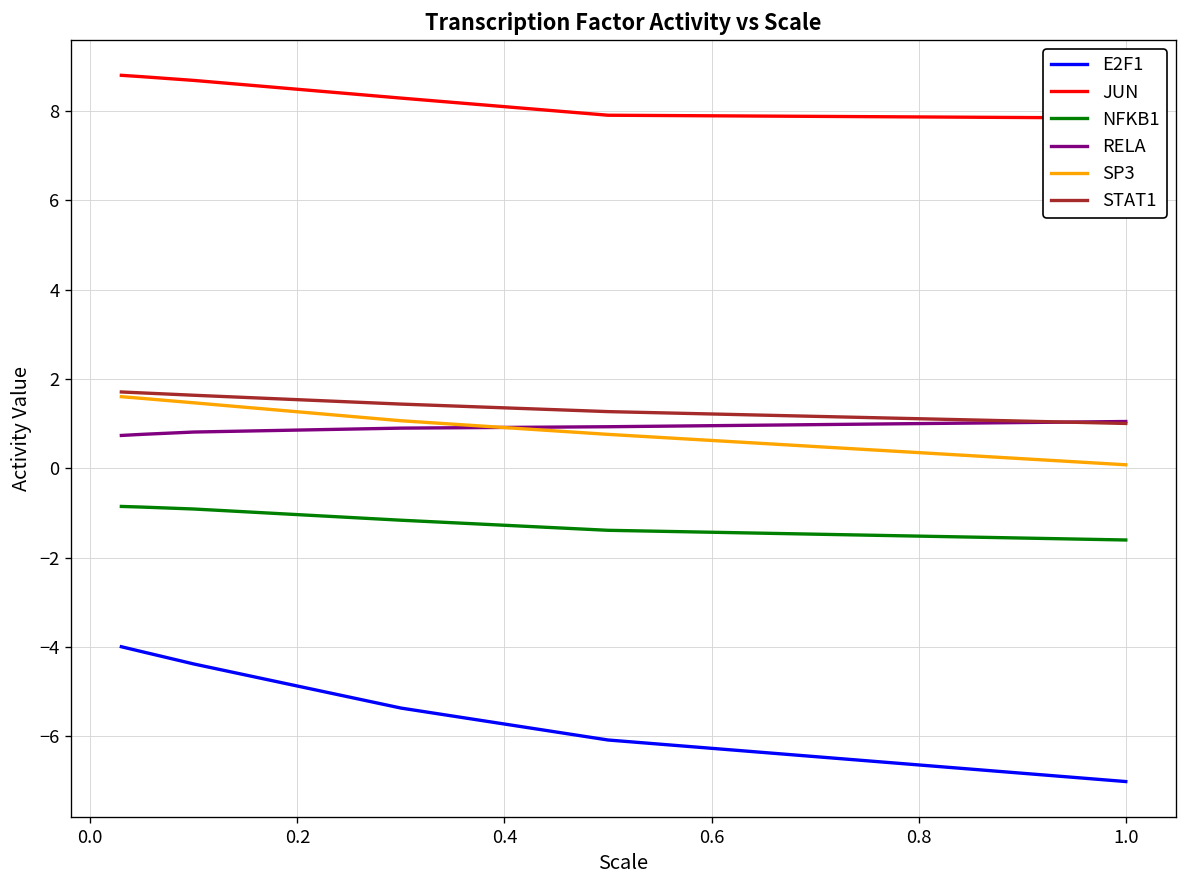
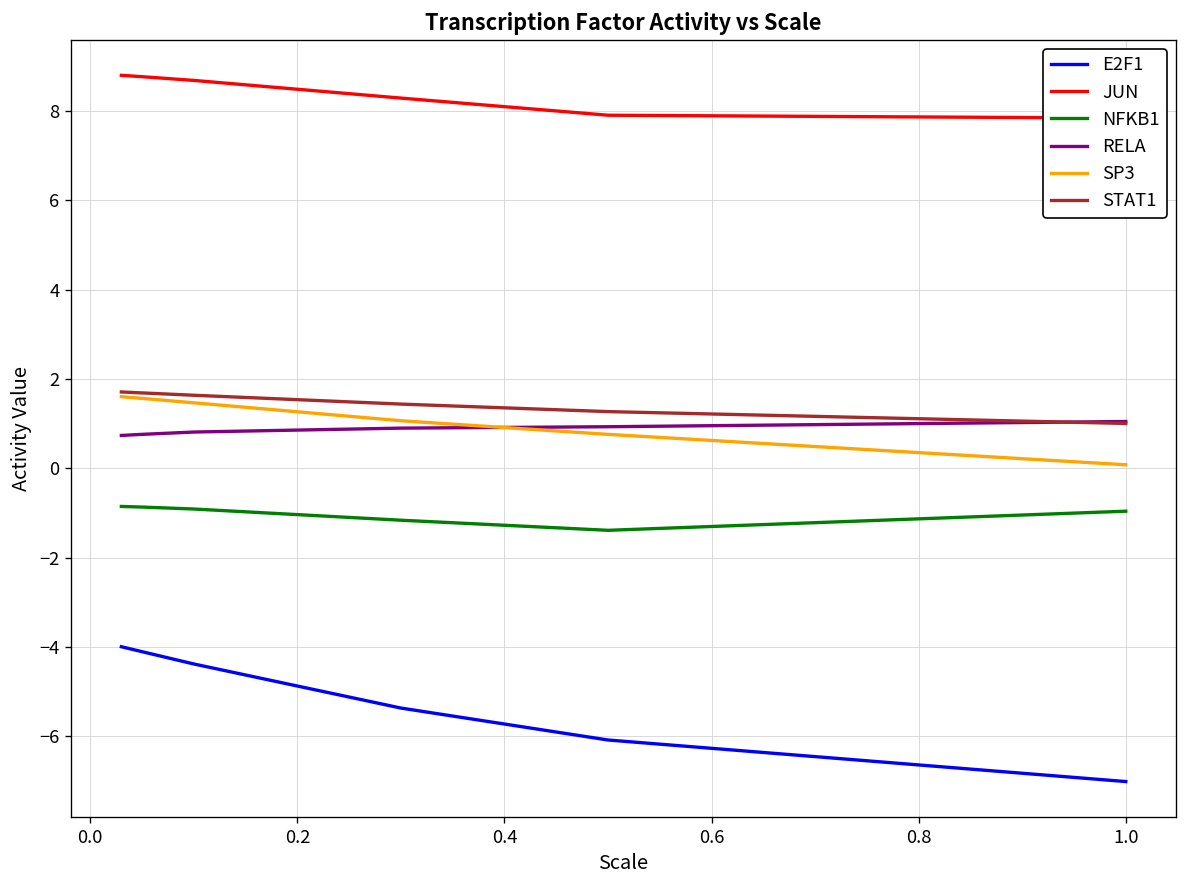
NFKB1, 1.0: -1.6 -> -1.0
